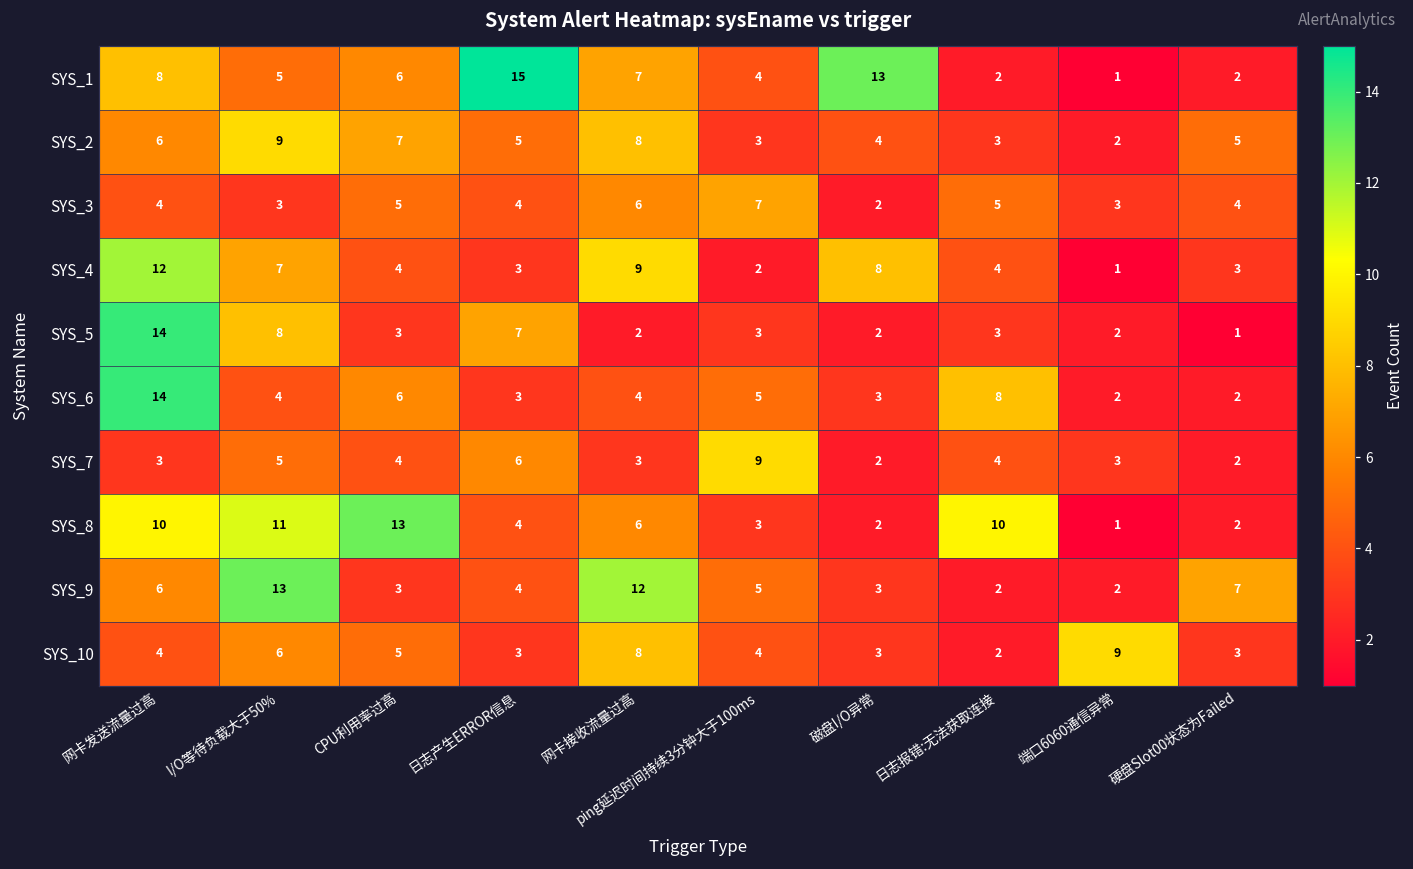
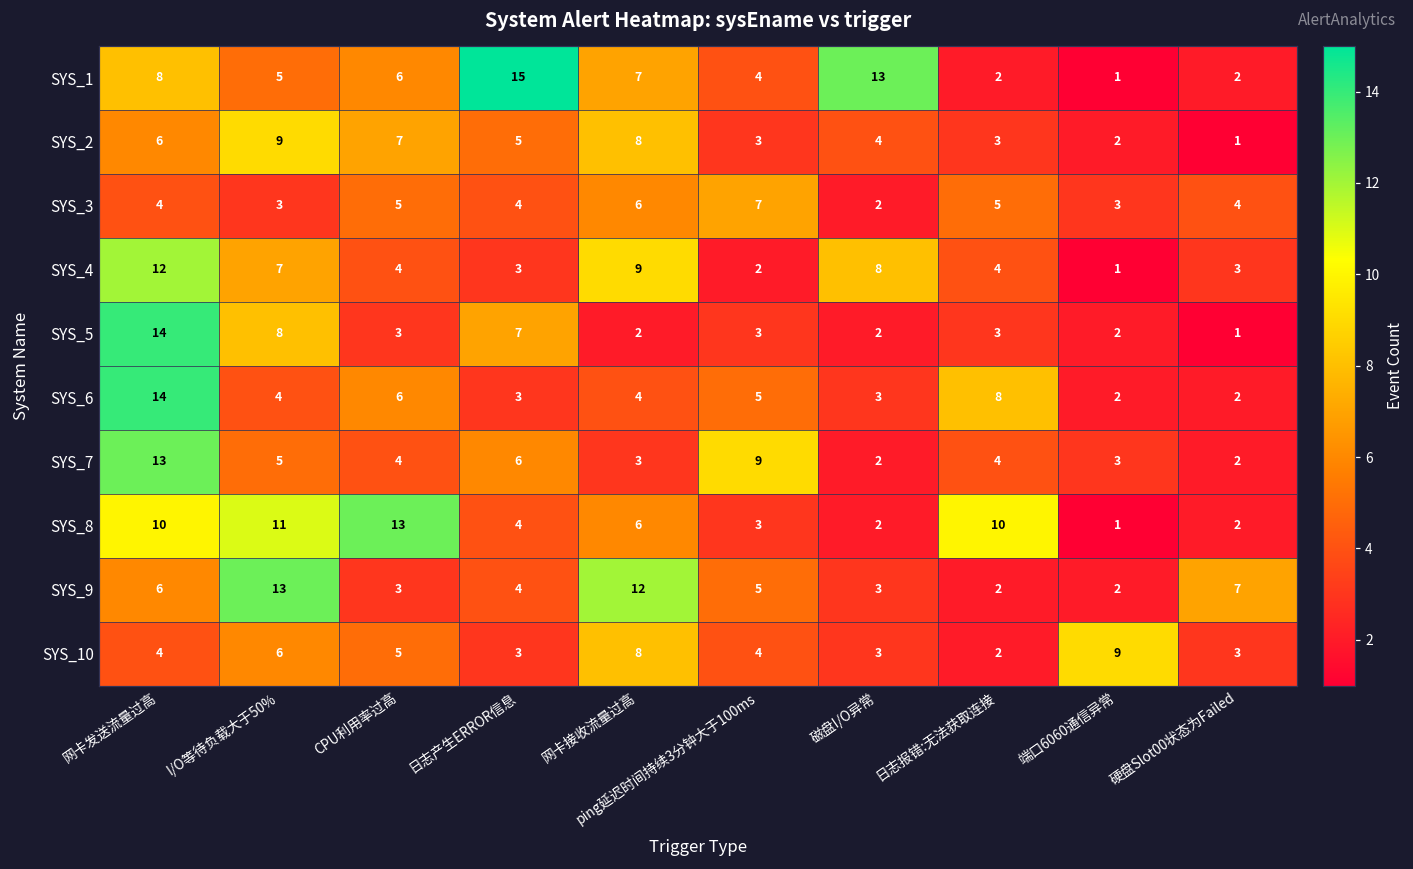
SYS_2, 硬盘Slot00状态为Failed: 5 -> 1
SYS_7, 网卡发送流量过高: 3 -> 13
